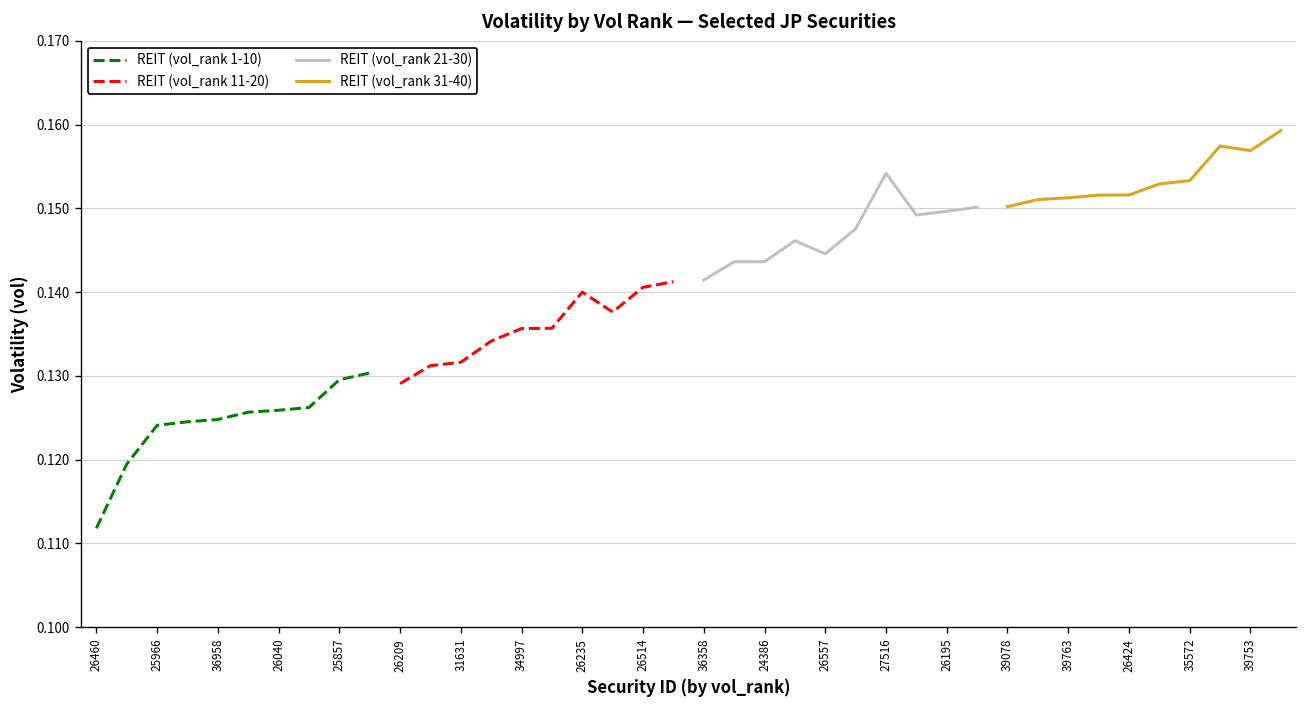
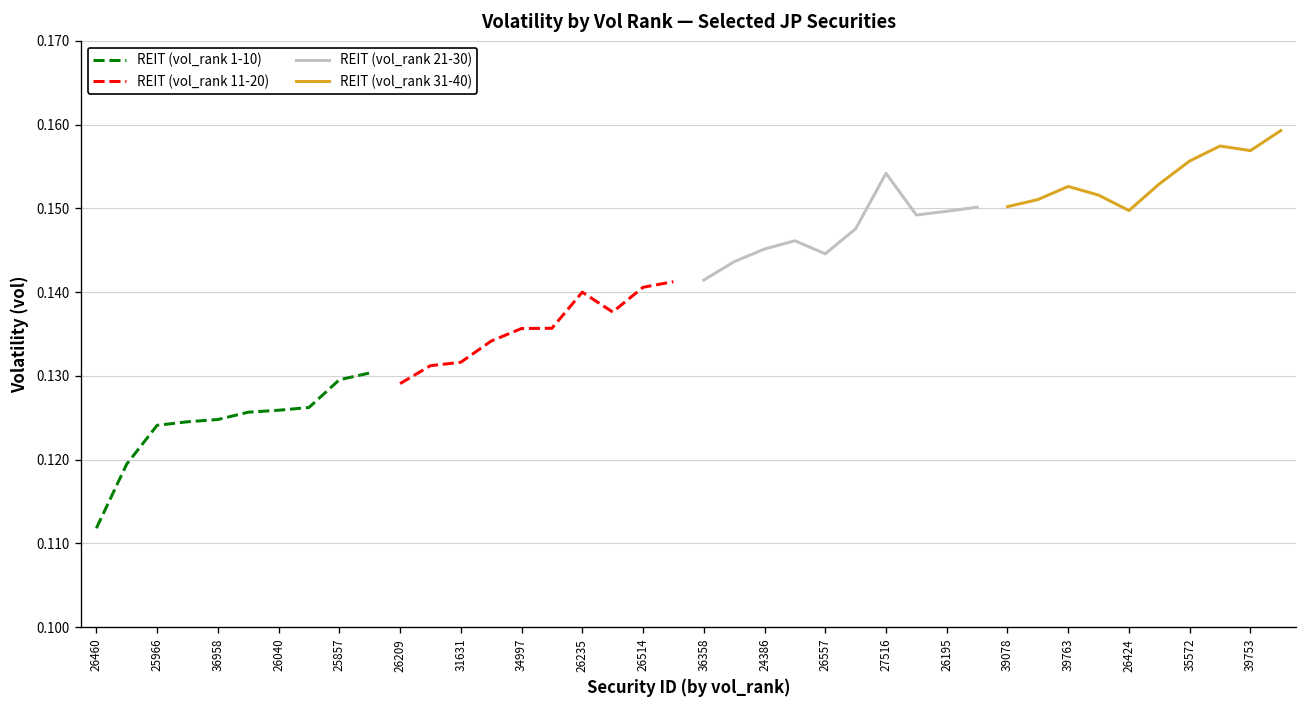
REIT (vol_rank 21-30), 24386: 0.144 -> 0.145
REIT (vol_rank 31-40), 39763: 0.151 -> 0.153
REIT (vol_rank 31-40), 26424: 0.152 -> 0.150
REIT (vol_rank 31-40), 35572: 0.153 -> 0.156
